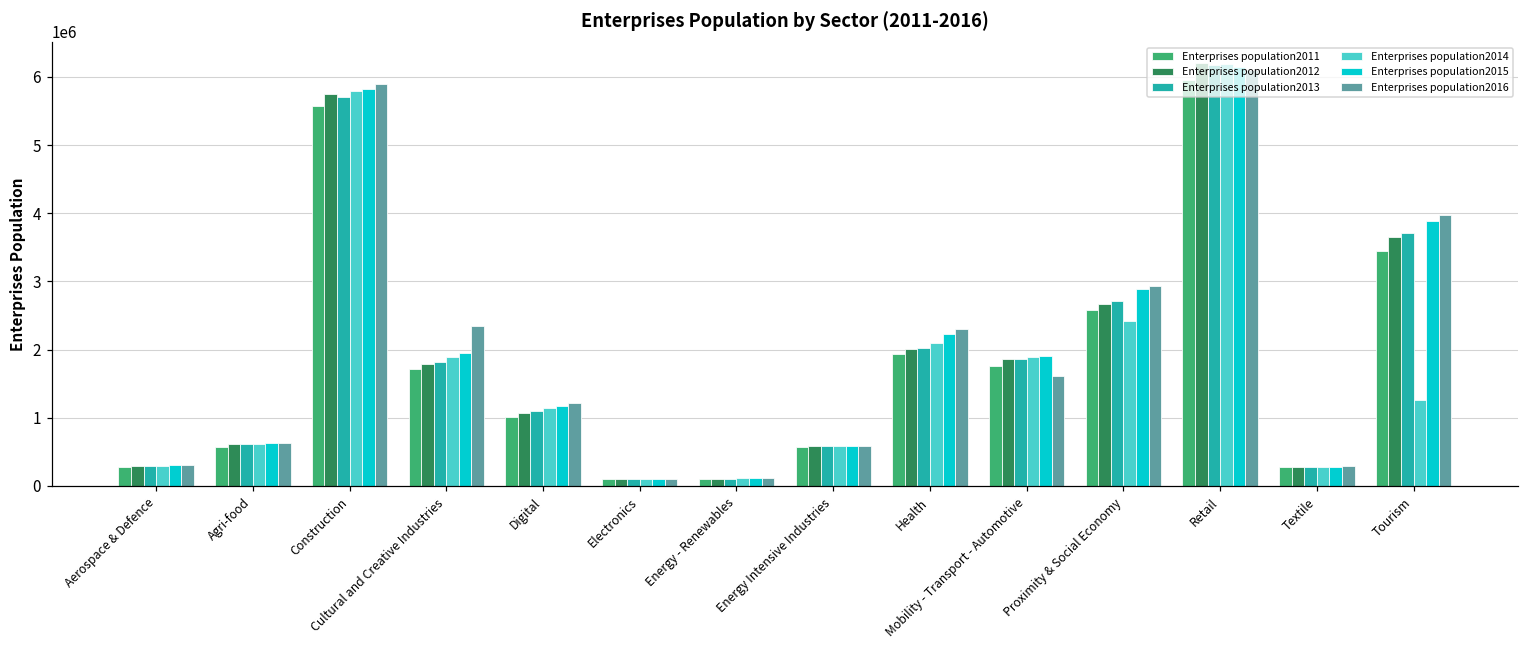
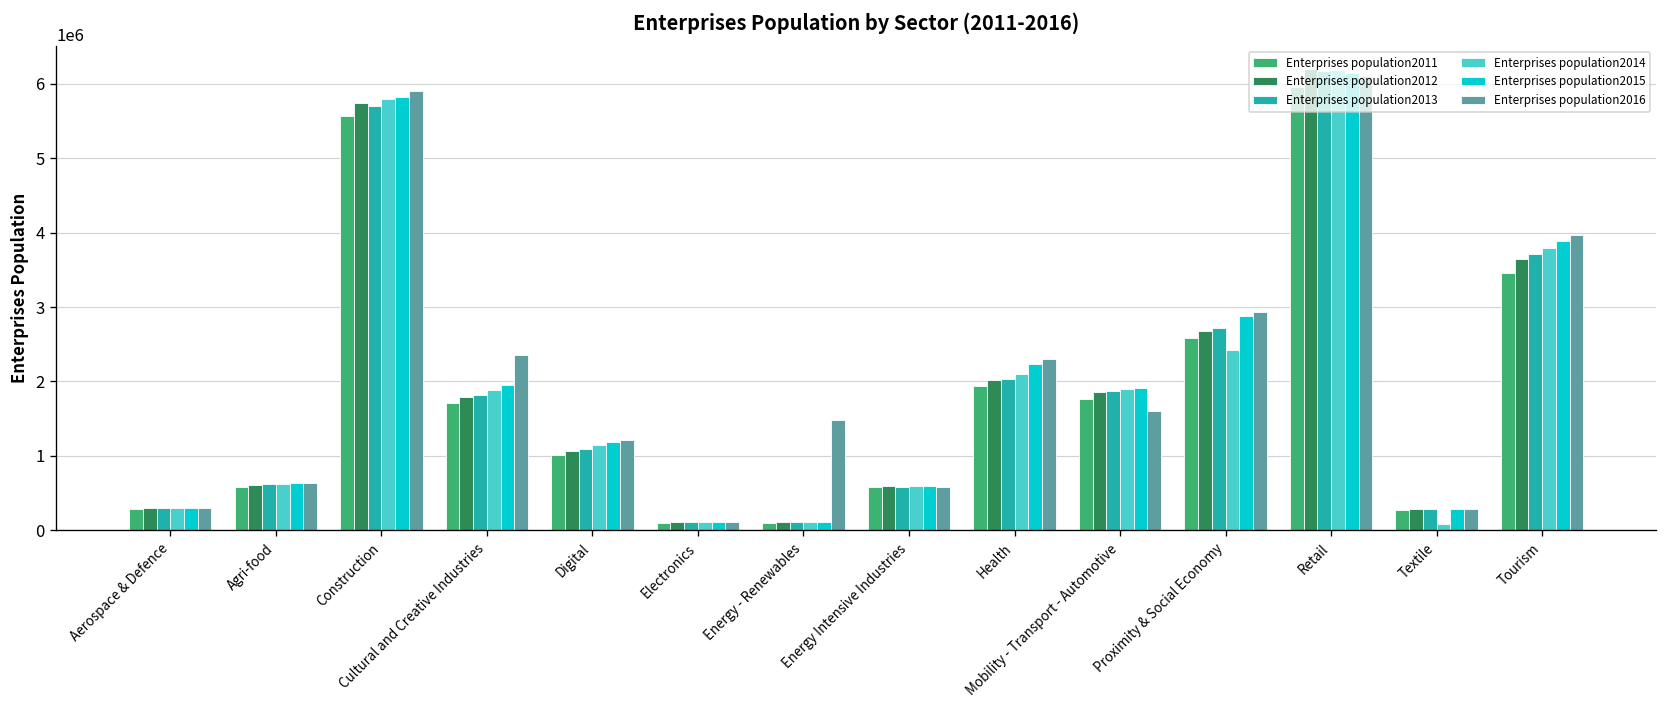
Enterprises population2016, Energy - Renewables: 100000 -> 1500000
Enterprises population2014, Textile: 300000 -> 100000
Enterprises population2014, Tourism: 1300000 -> 3800000
